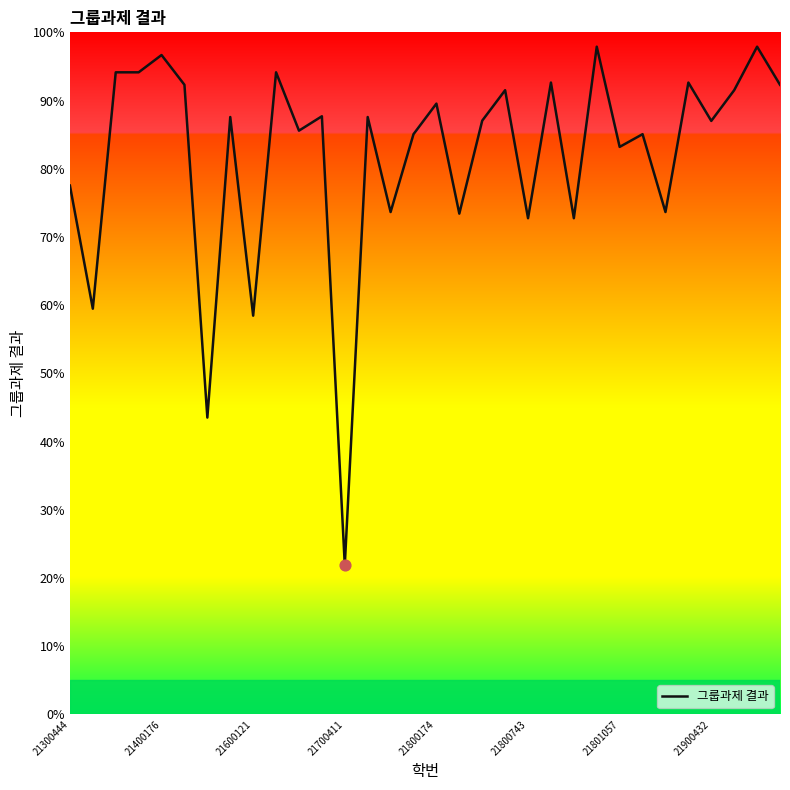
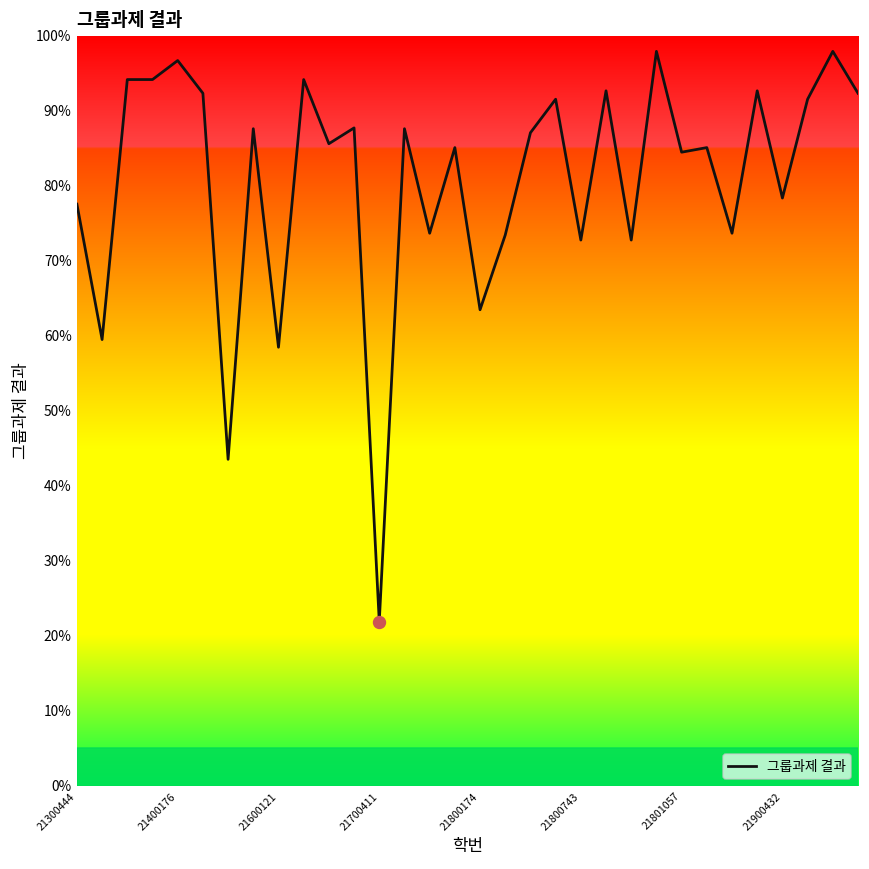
그룹과제 결과, 21800174: 90% -> 63%
그룹과제 결과, 21801057: 83% -> 84%
그룹과제 결과, 21900432: 87% -> 78%
